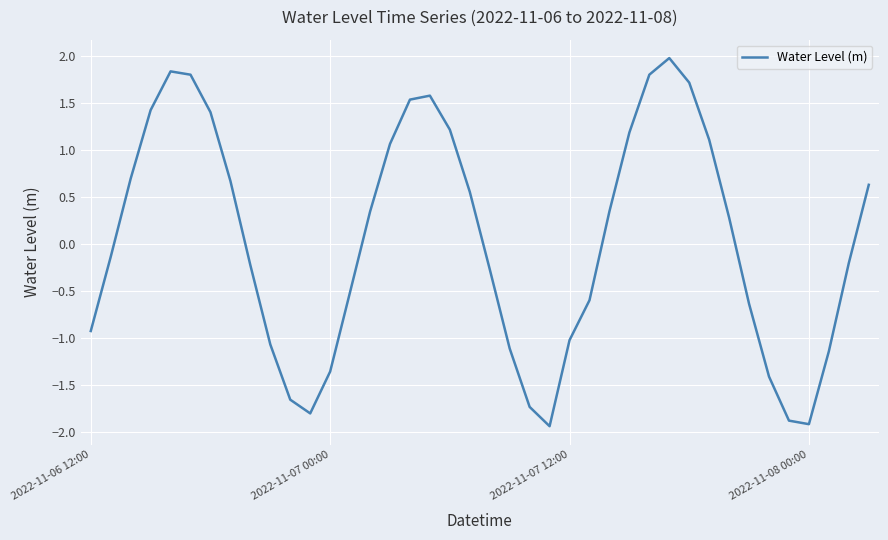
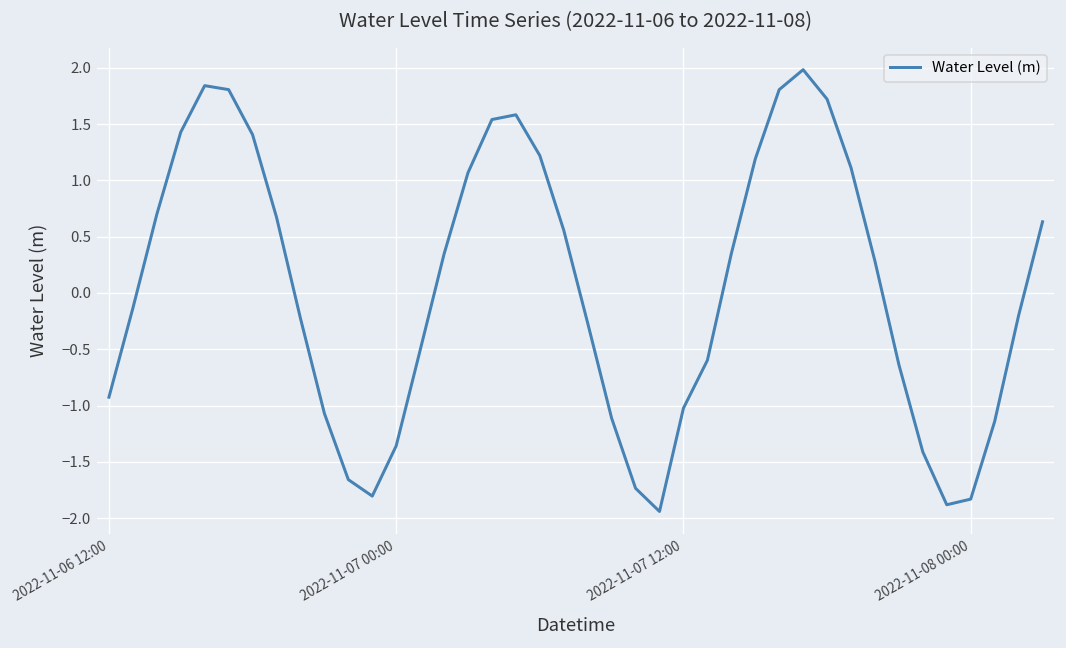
2022-11-08 00:00: -1.9 -> -1.8
